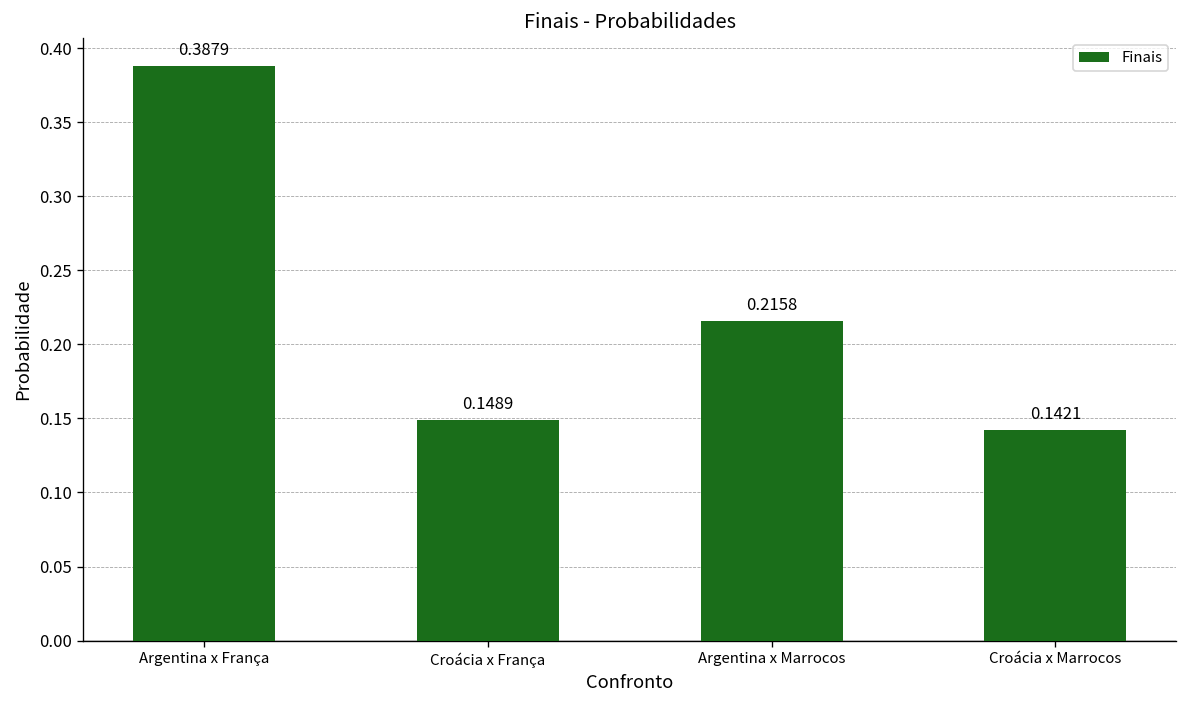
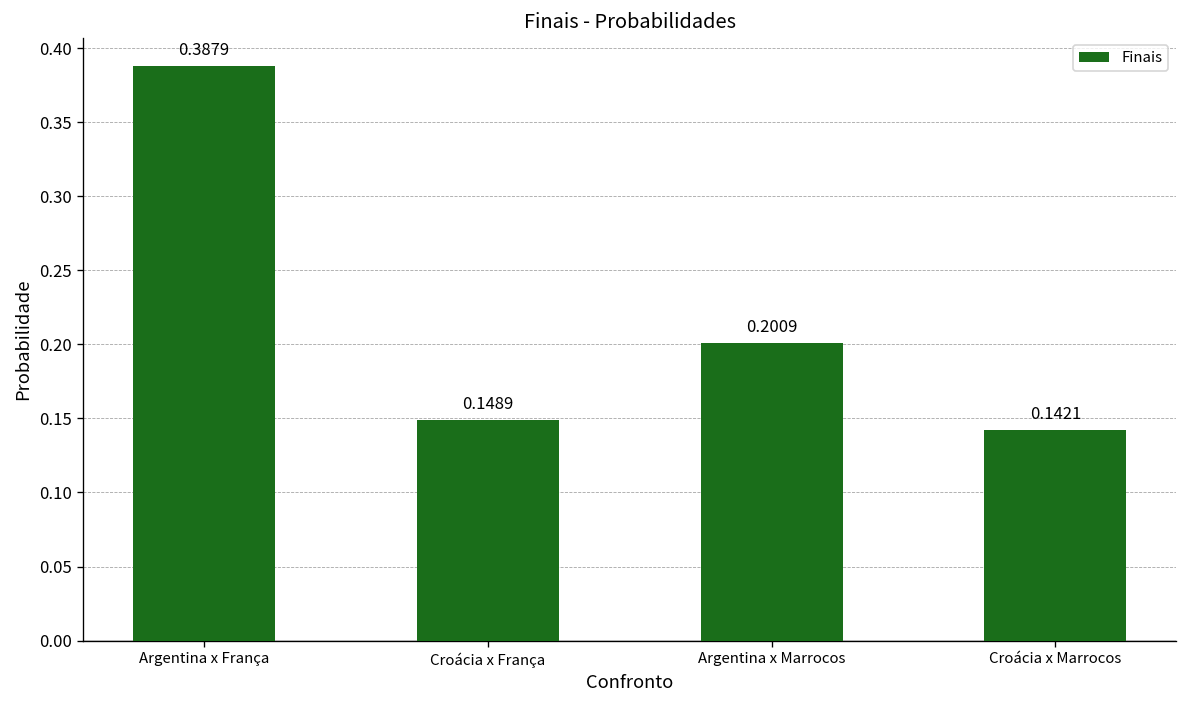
Argentina x Marrocos: 0.2158 -> 0.2009
